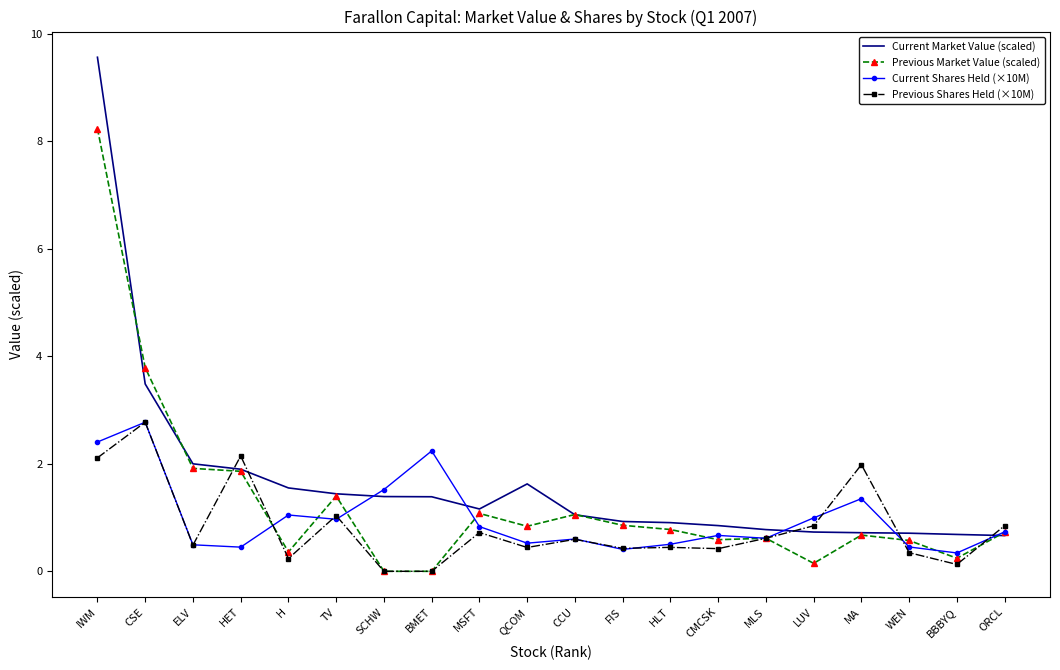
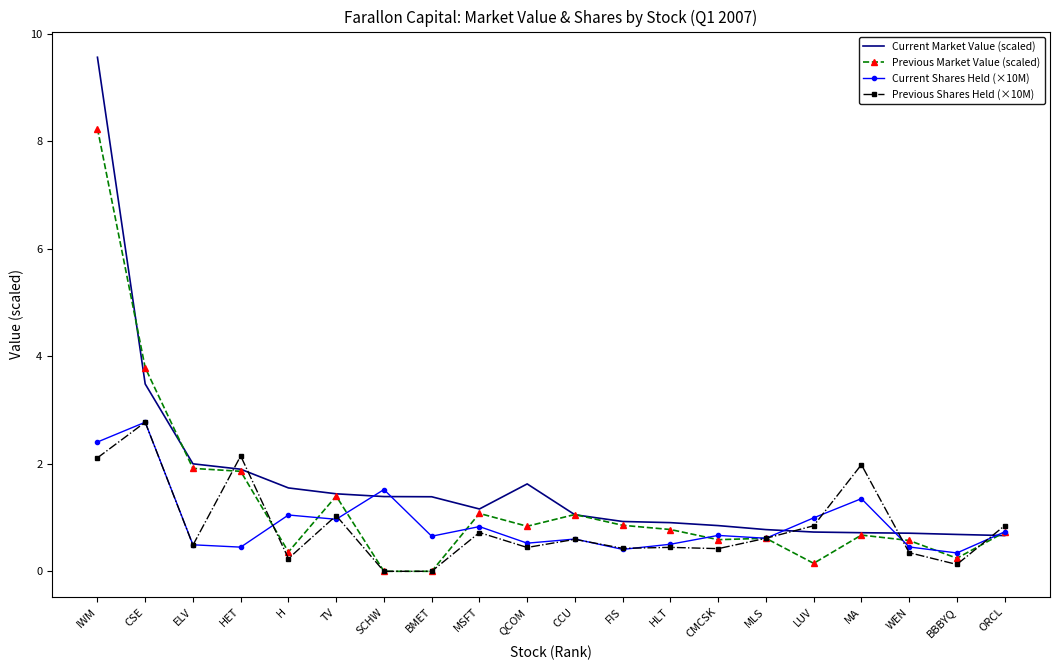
Current Shares Held (×10M), BMET: 2.2 -> 0.7
